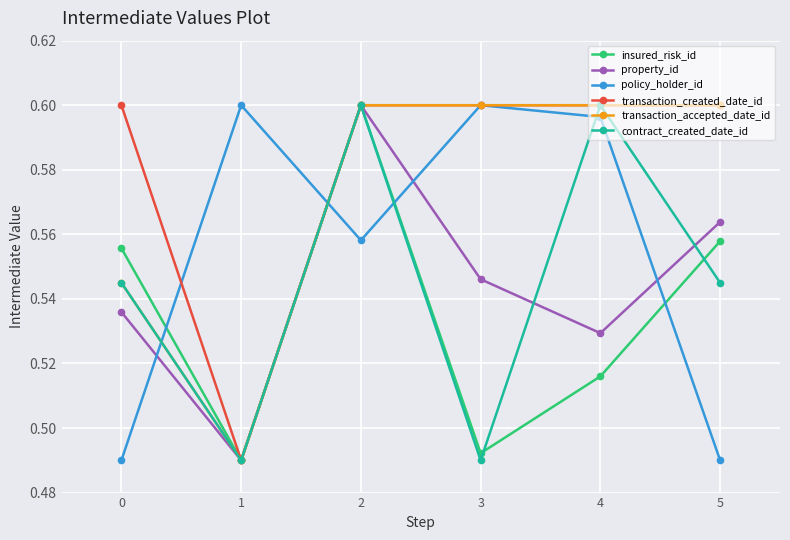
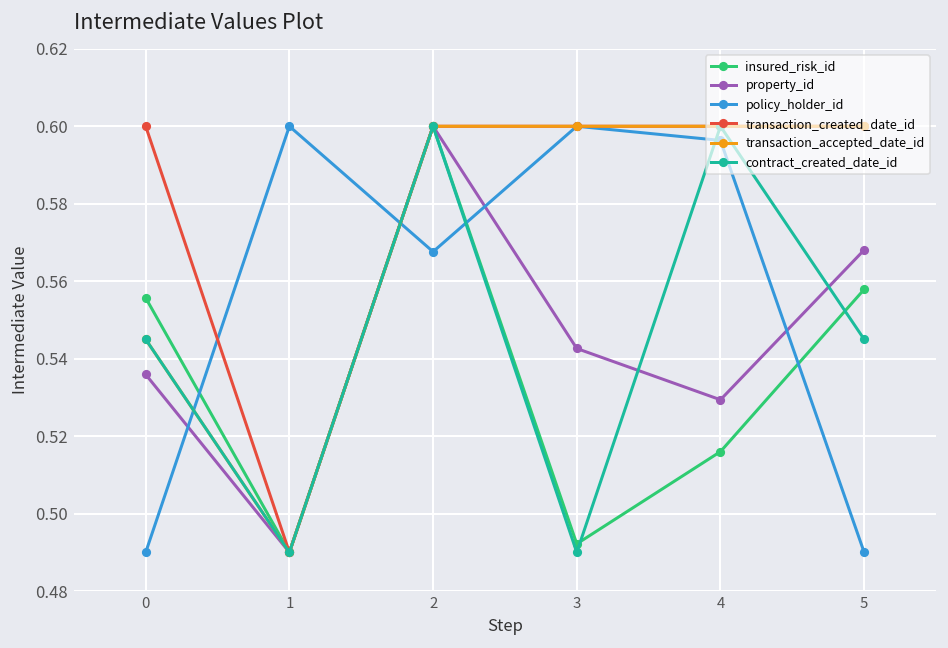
policy_holder_id, 2: 0.558 -> 0.568
property_id, 3: 0.546 -> 0.543
property_id, 5: 0.564 -> 0.568
